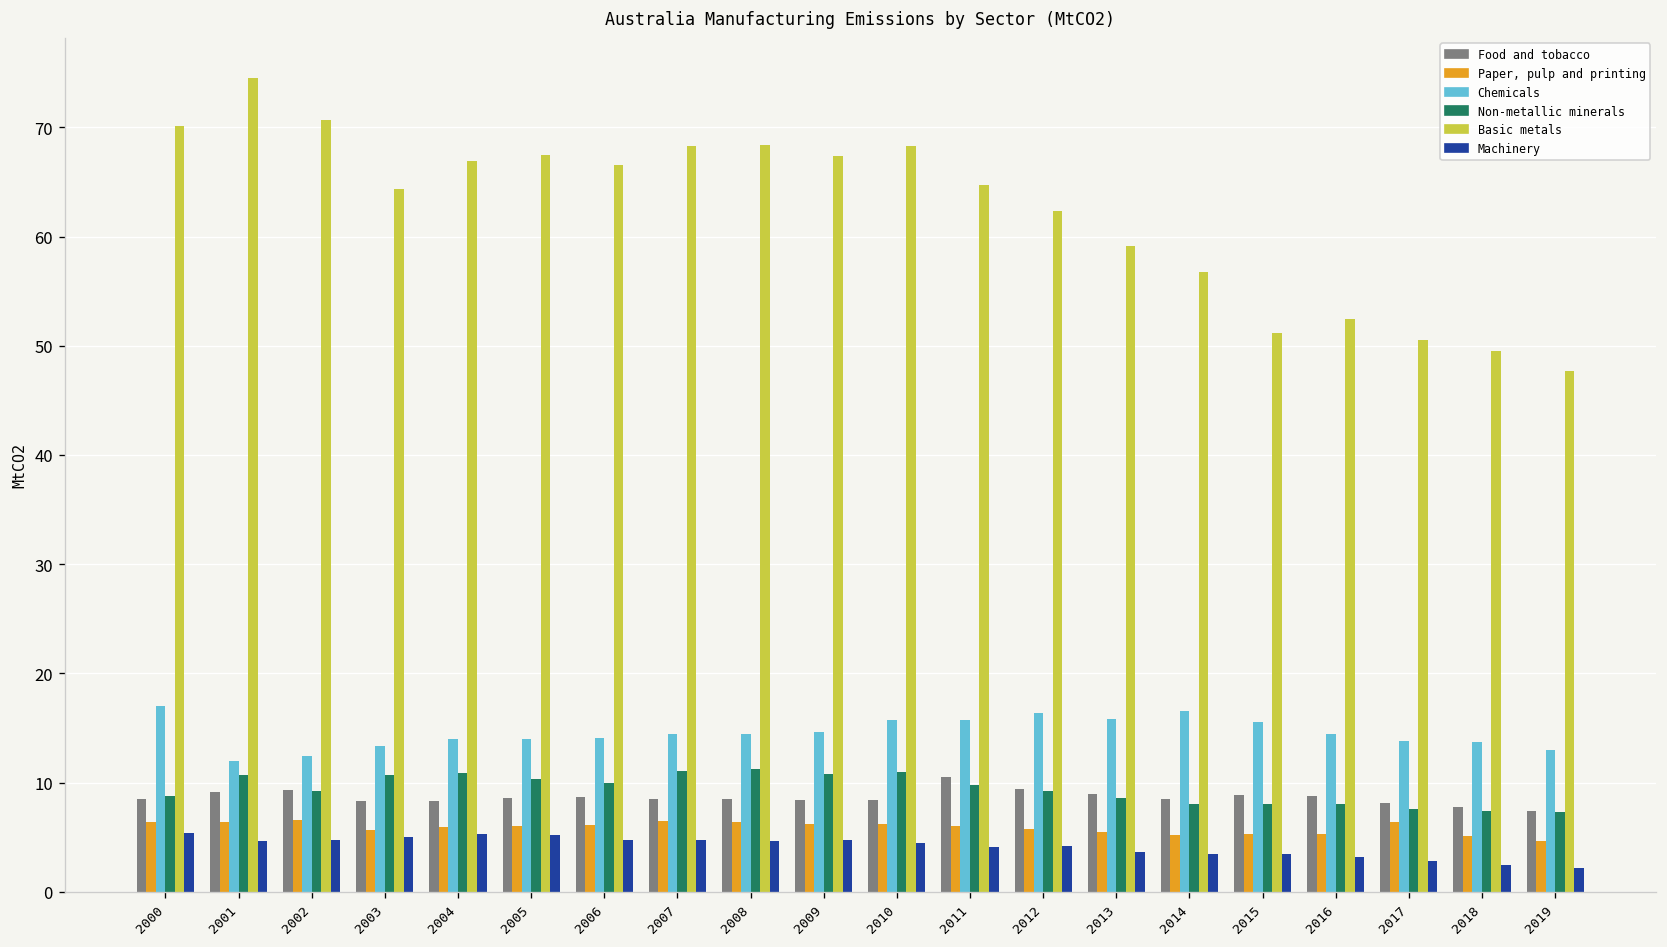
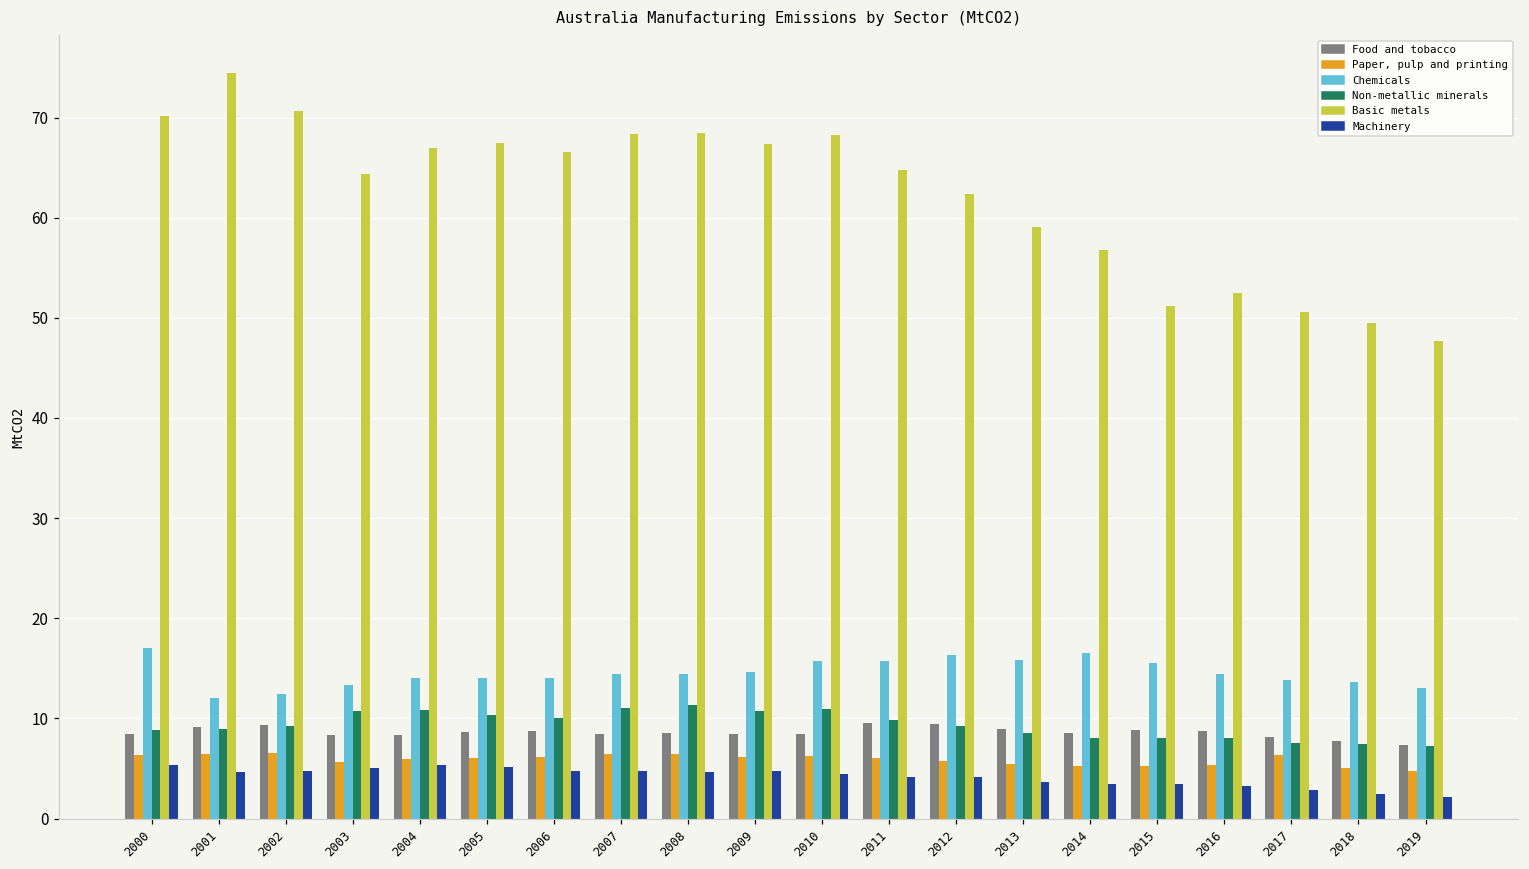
Non-metallic minerals, 2001: 11 -> 9
Food and tobacco, 2011: 10.5 -> 9.5
